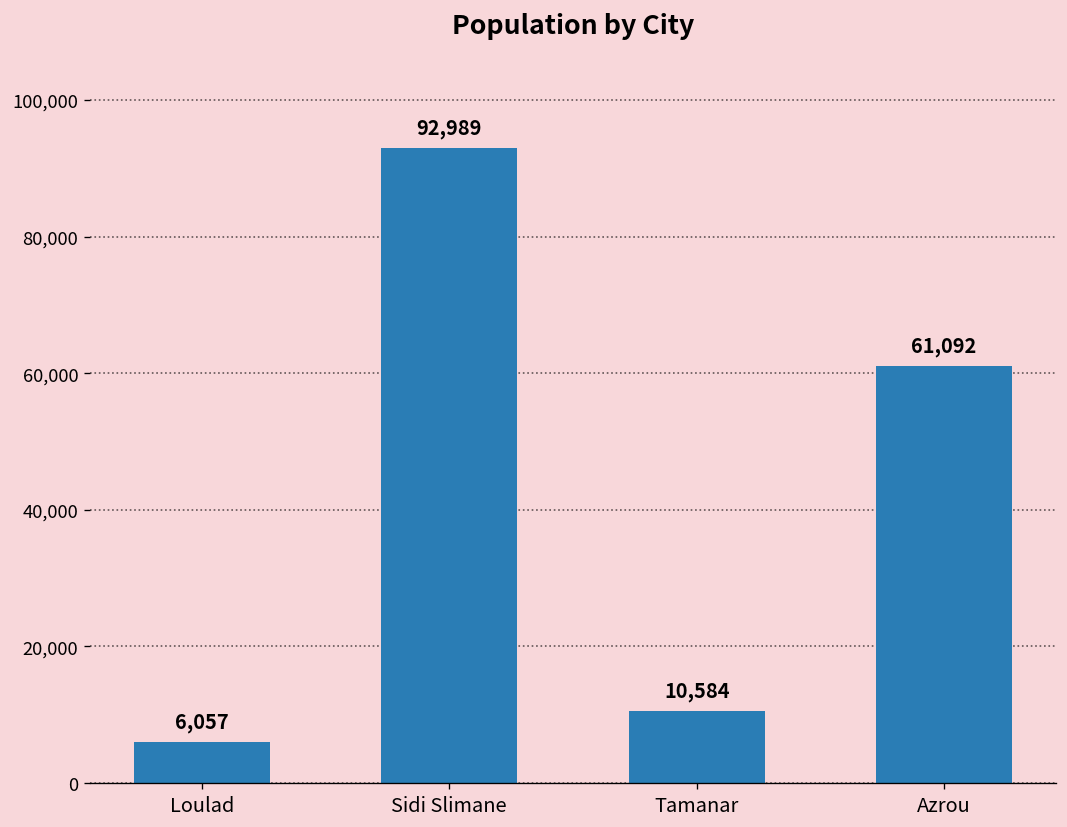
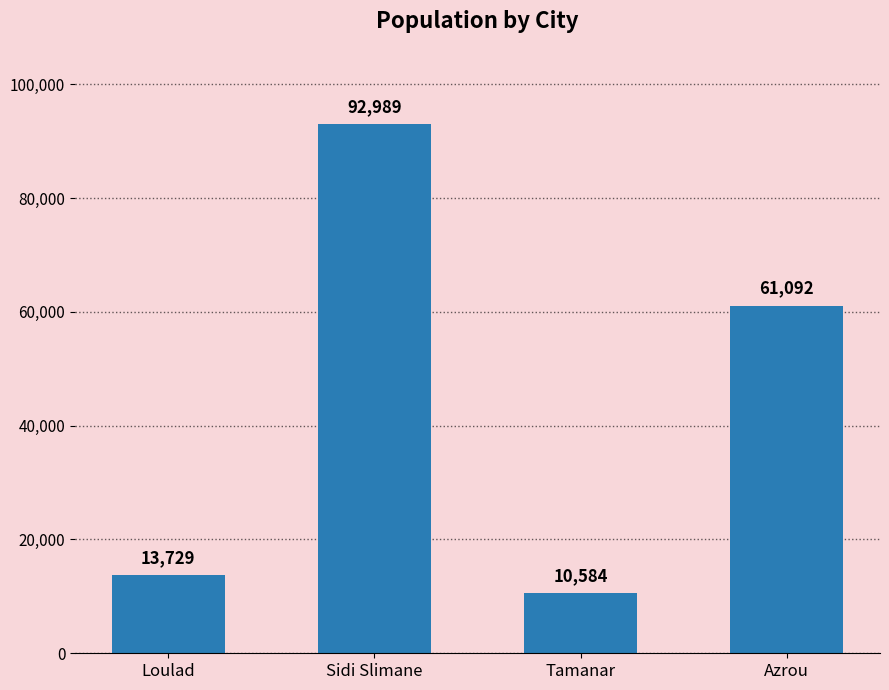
Loulad: 6,057 -> 13,729
